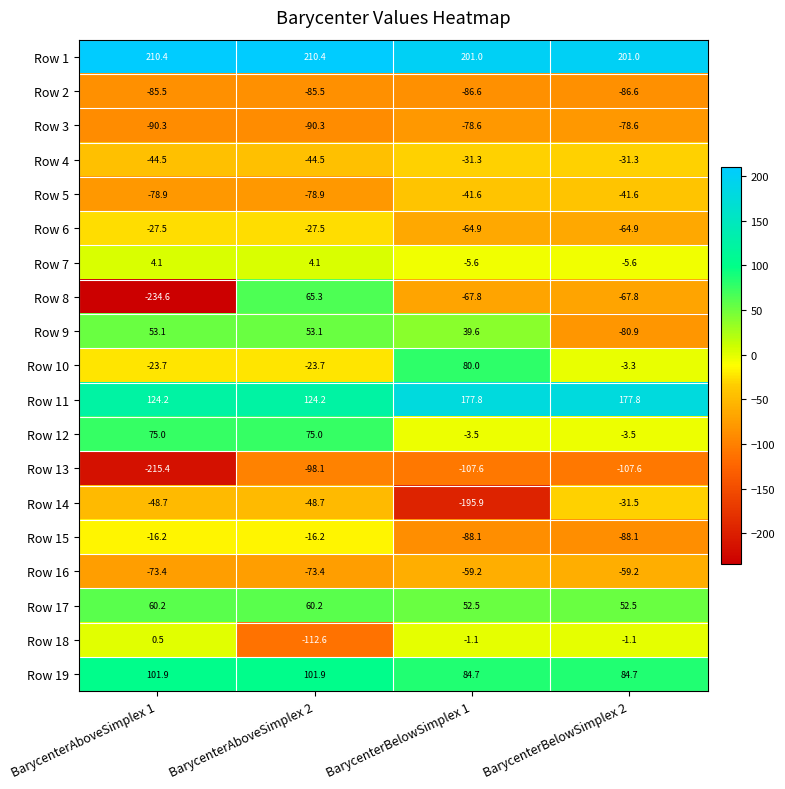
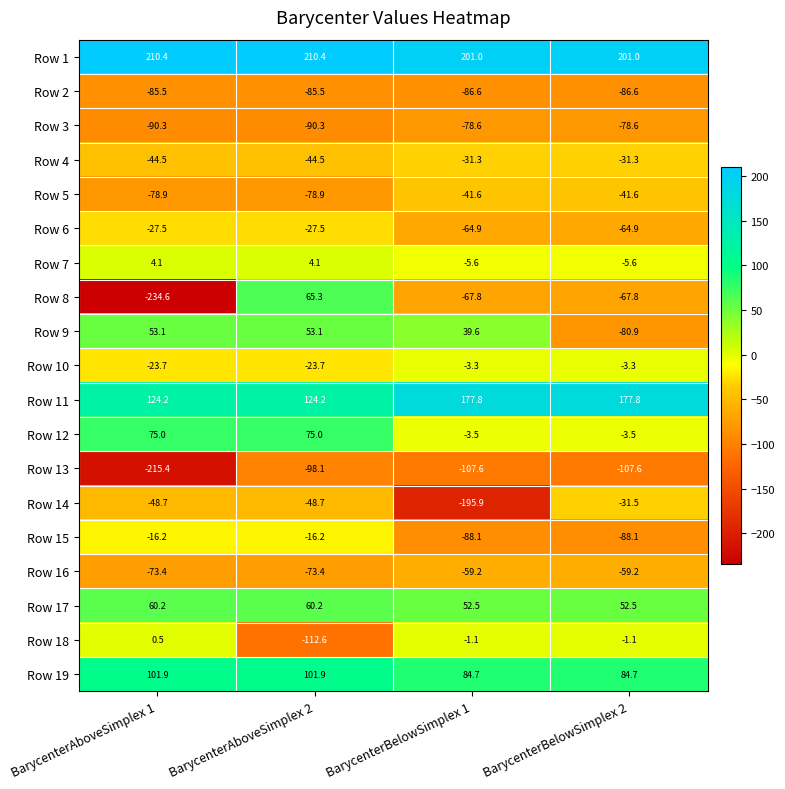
Row 10, BarycenterBelowSimplex 1: 80.0 -> -3.3
